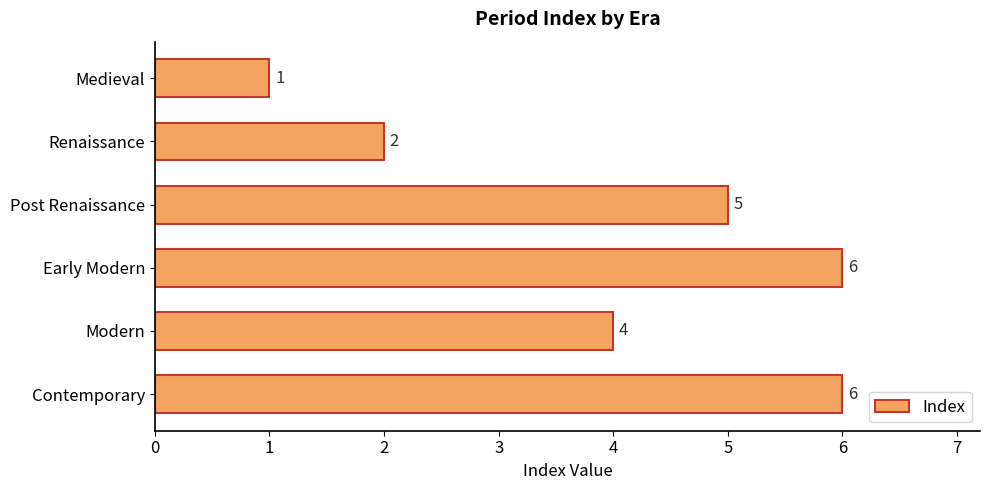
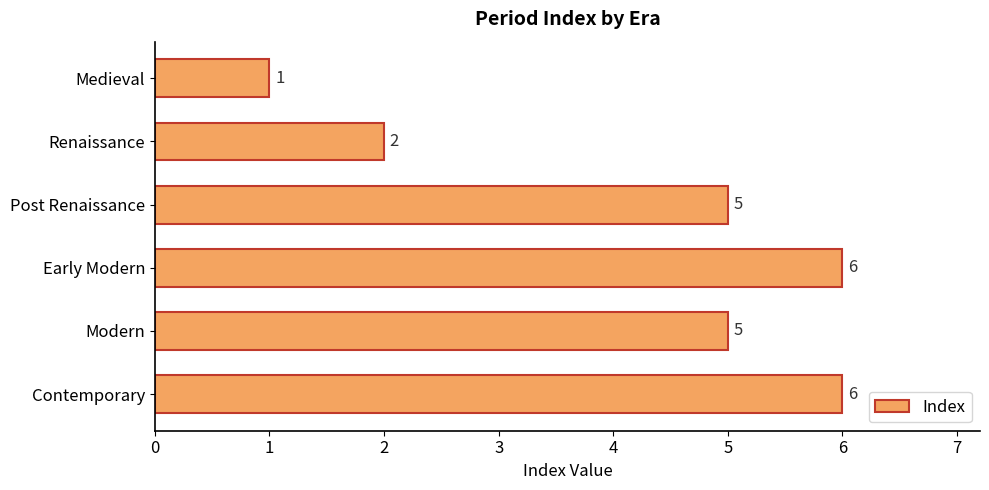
Modern: 4 -> 5
